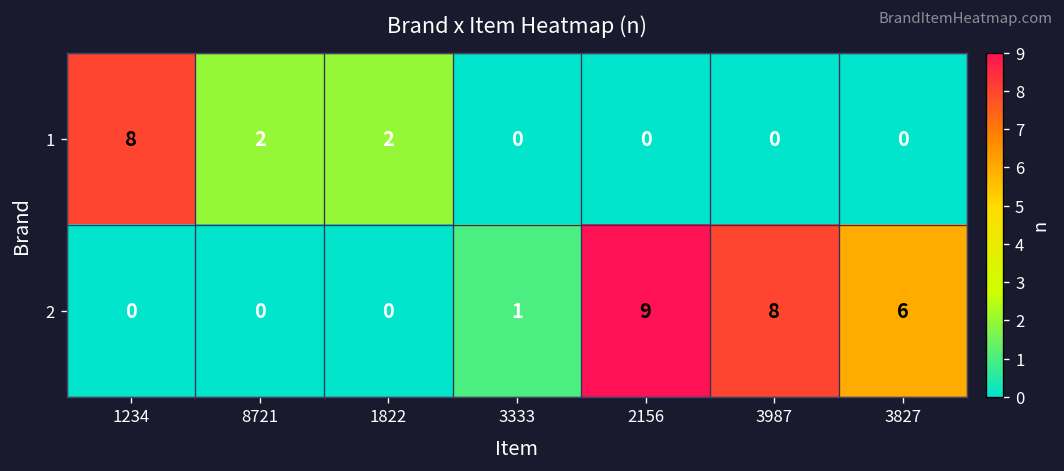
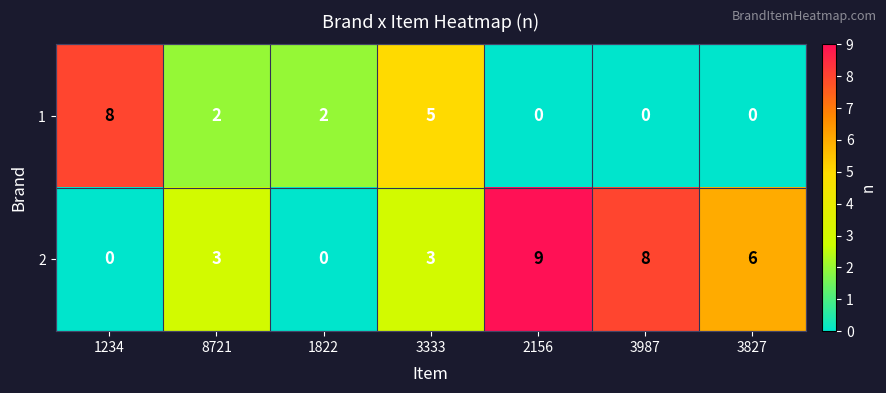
1, 3333: 0 -> 5
2, 8721: 0 -> 3
2, 3333: 1 -> 3
